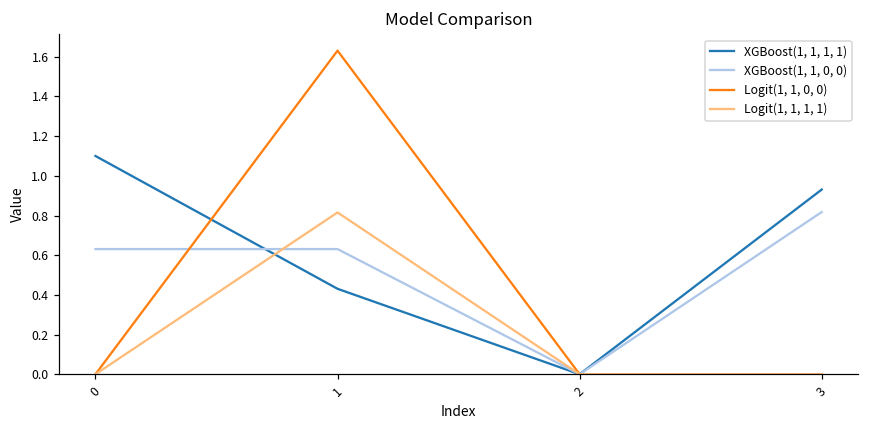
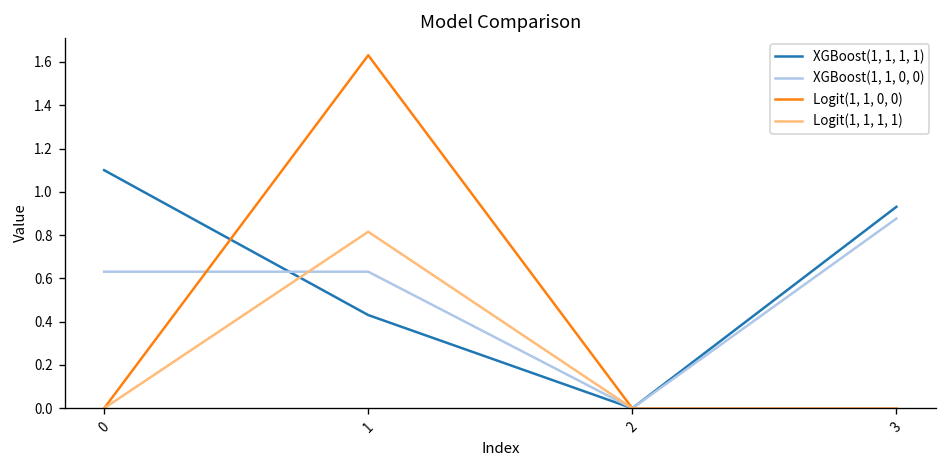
XGBoost(1, 1, 0, 0), 3: 0.82 -> 0.88
